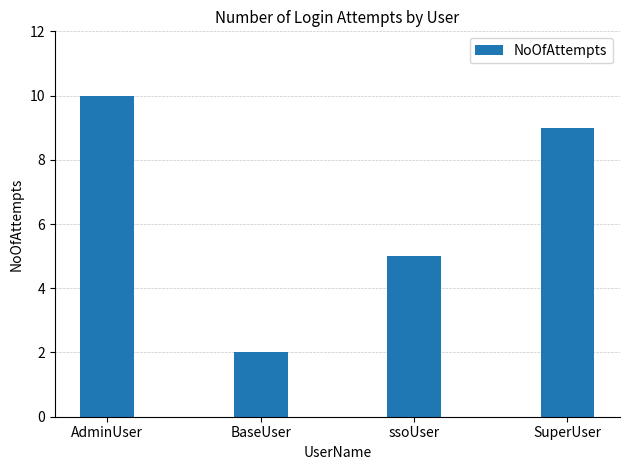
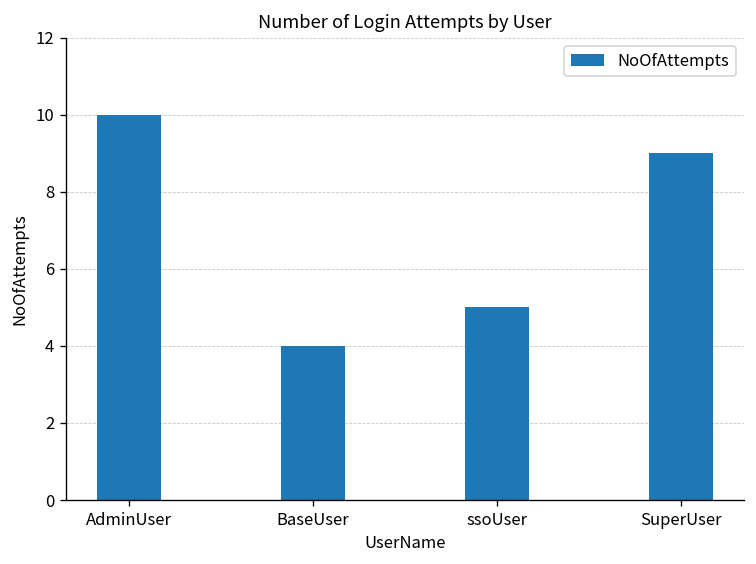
BaseUser: 2 -> 4
